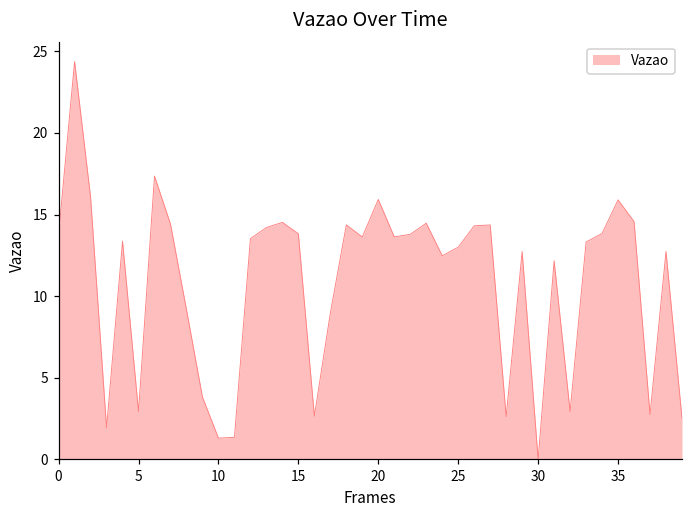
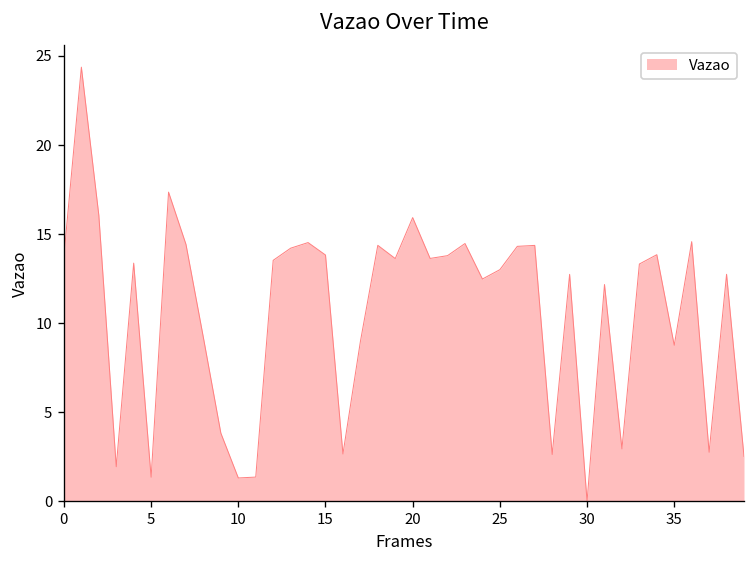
5: 2.9 -> 1.4
35: 15.9 -> 8.8
